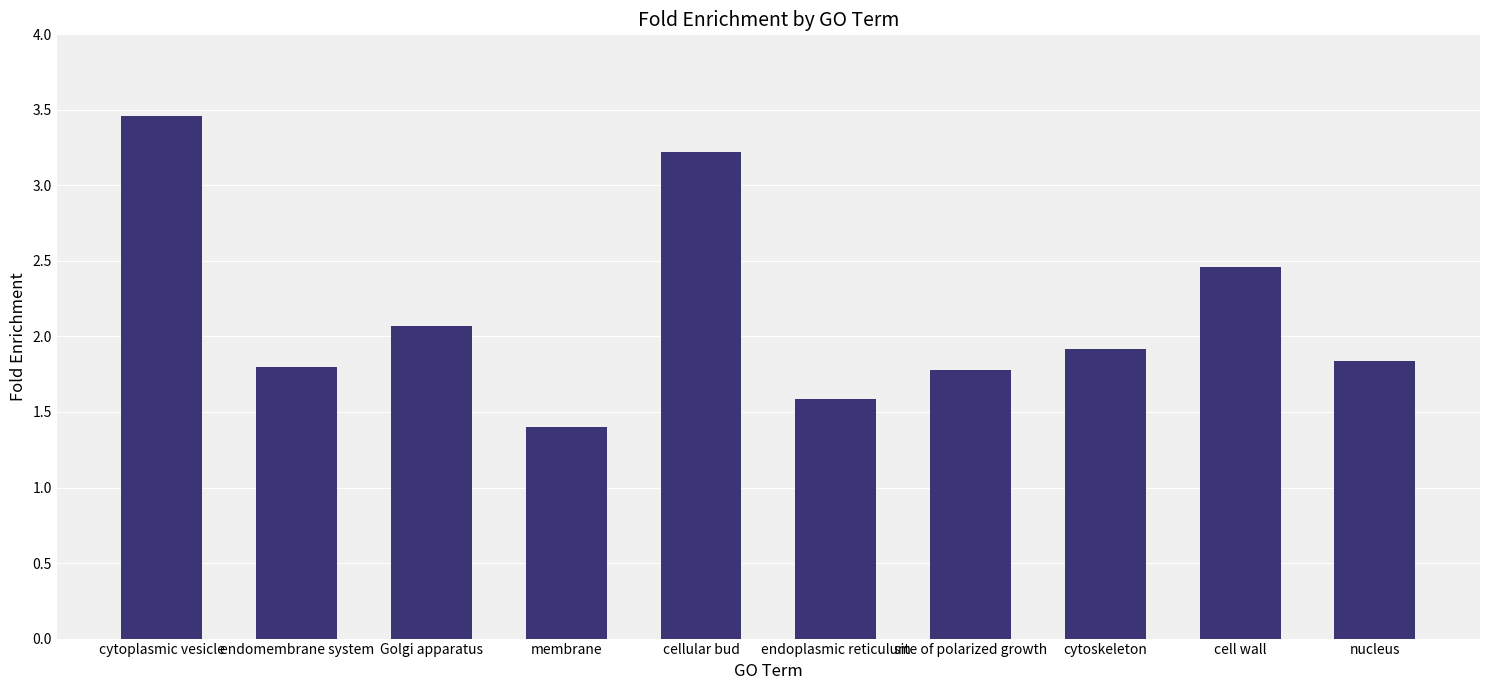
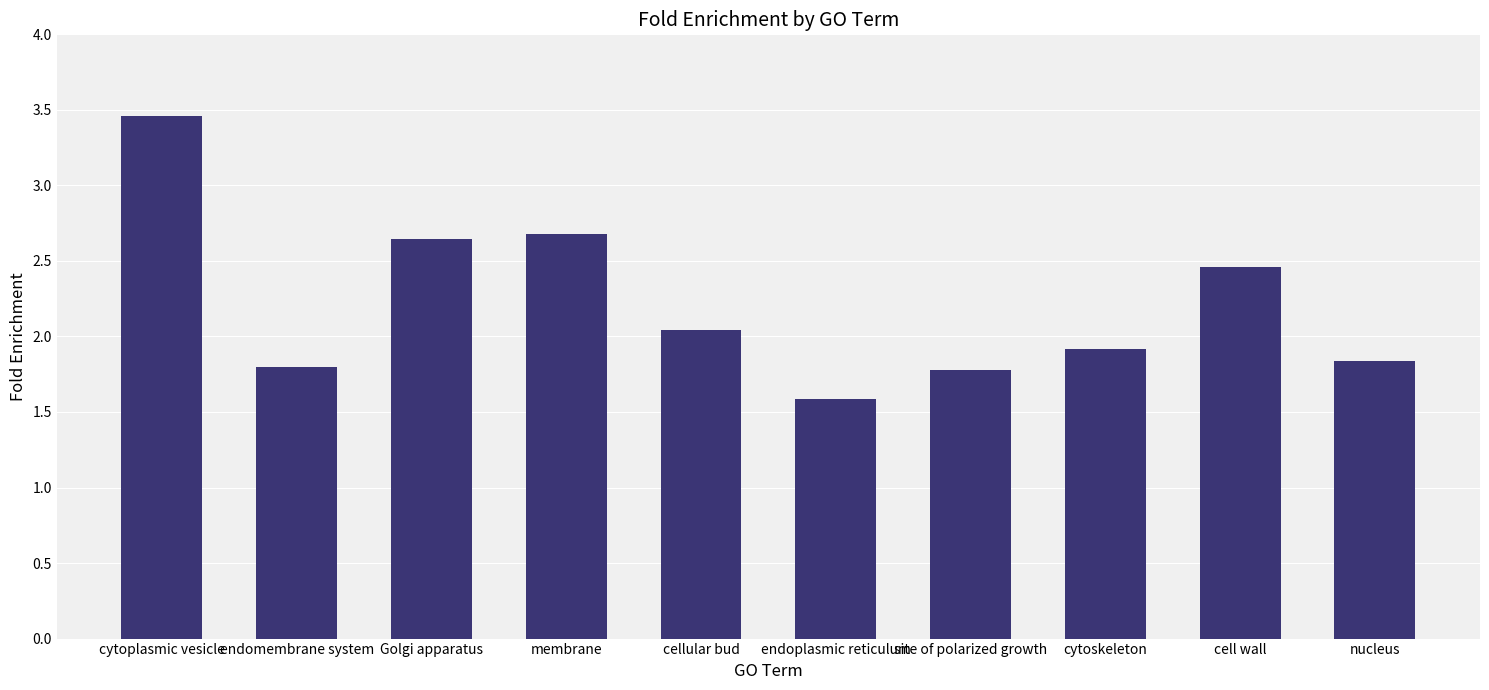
Golgi apparatus: 2.07 -> 2.64
membrane: 1.40 -> 2.68
cellular bud: 3.22 -> 2.04
